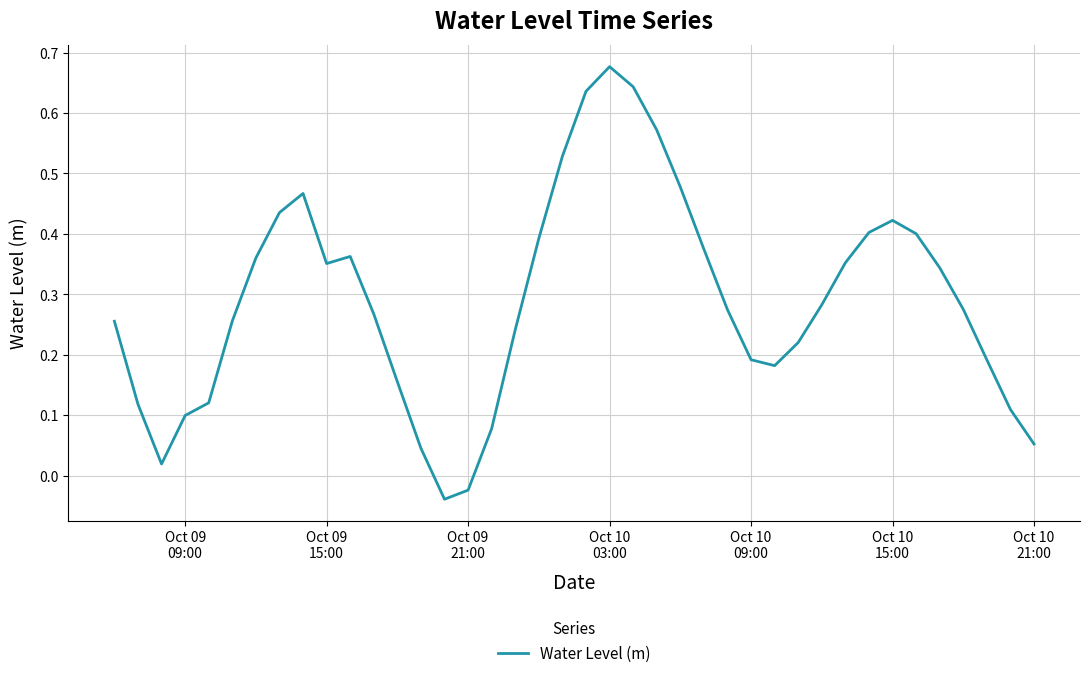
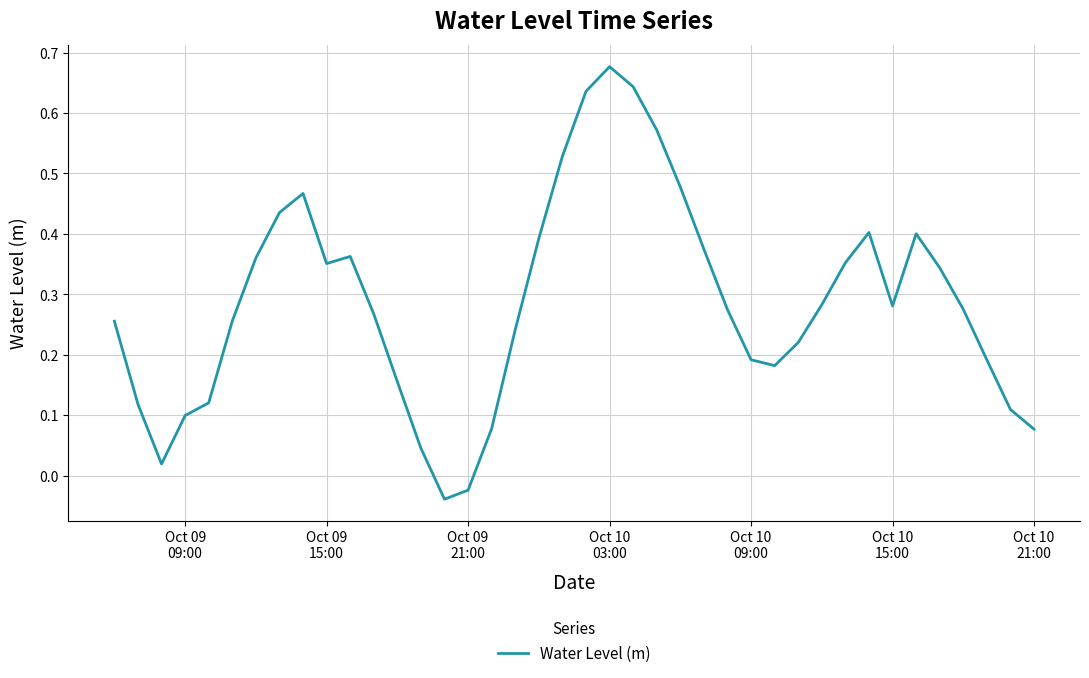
Oct 10 15:00: 0.42 -> 0.28
Oct 10 21:00: 0.05 -> 0.08
